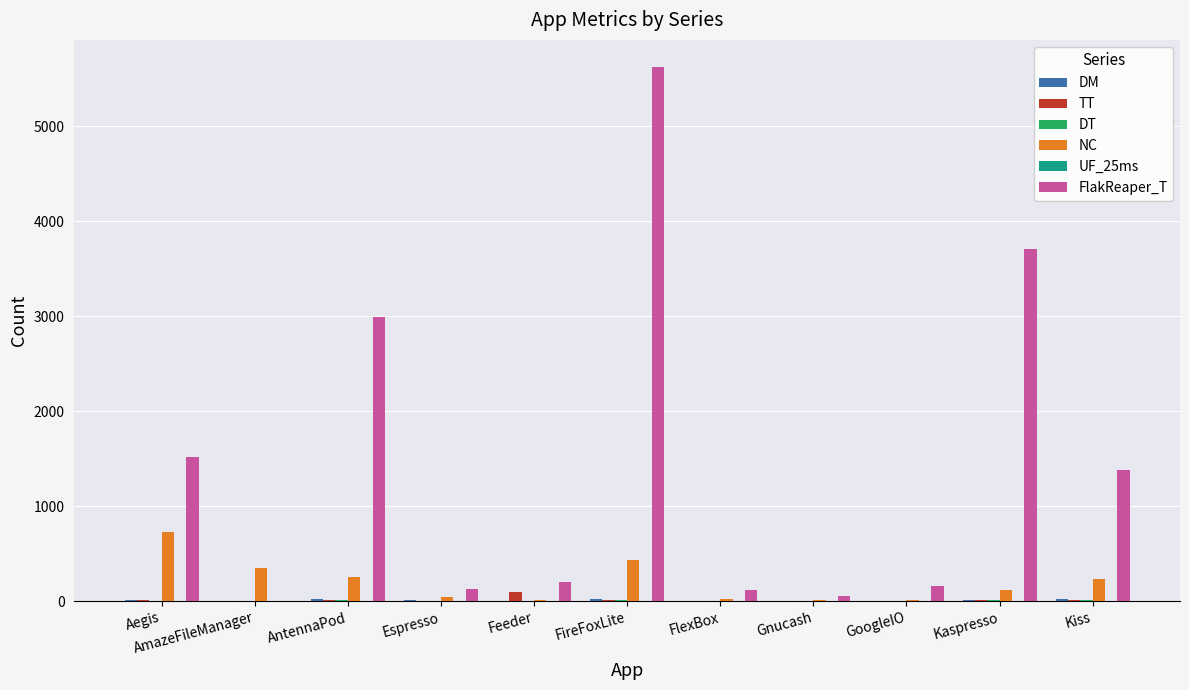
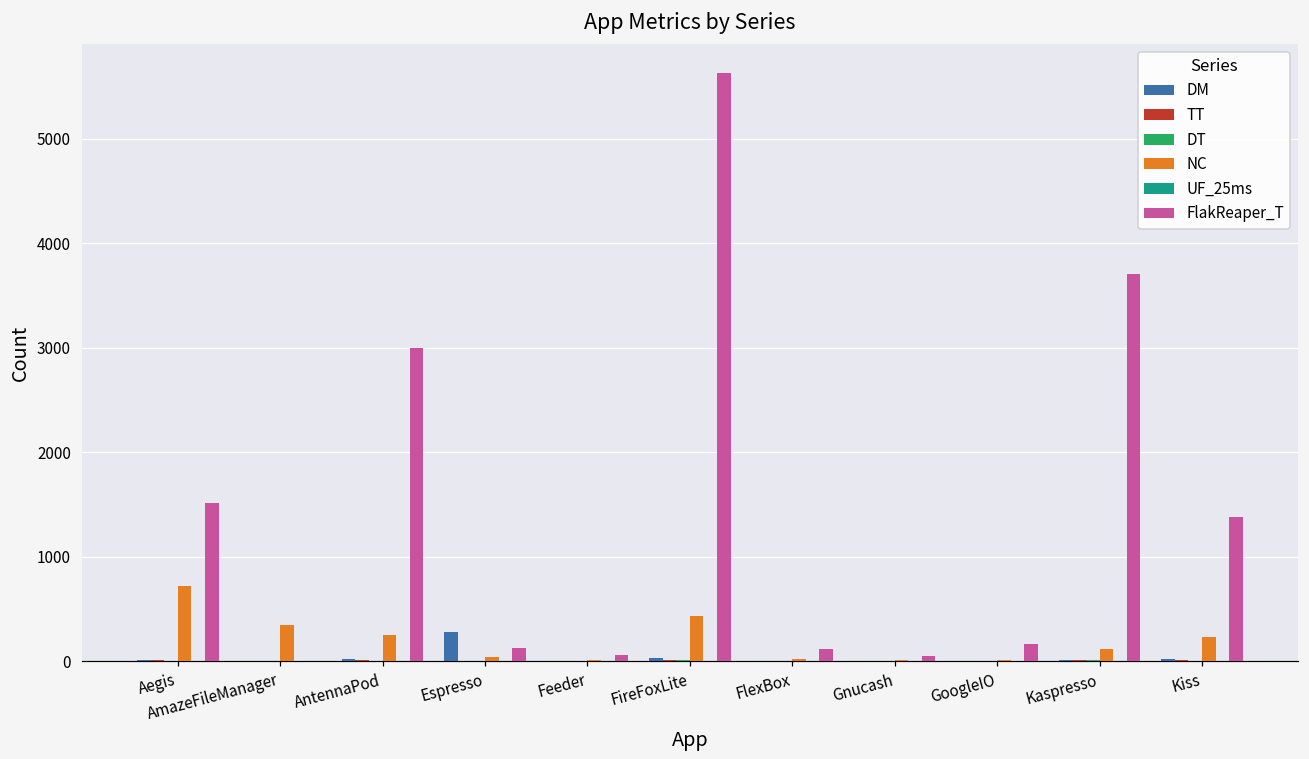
DM, Espresso: 0 -> 300
TT, Feeder: 100 -> 0
FlakReaper_T, Feeder: 200 -> 100
